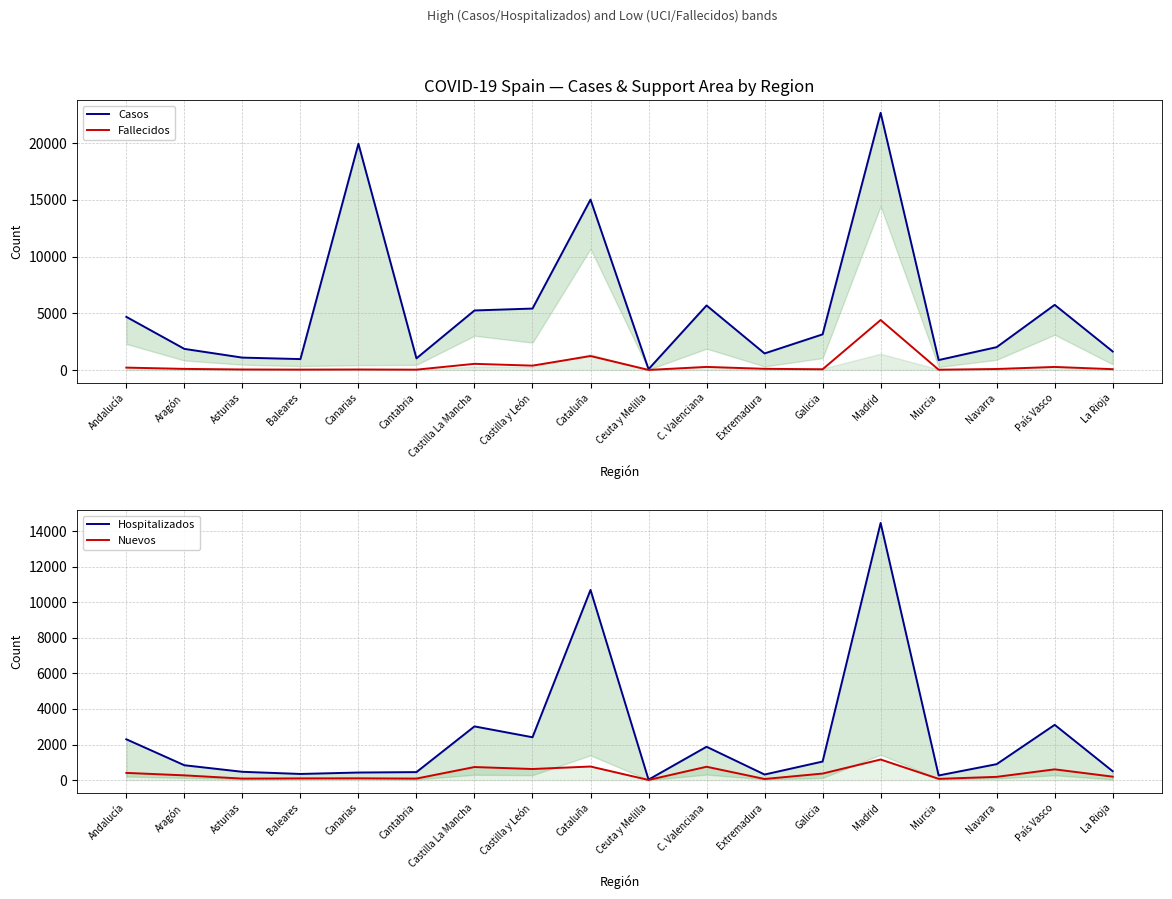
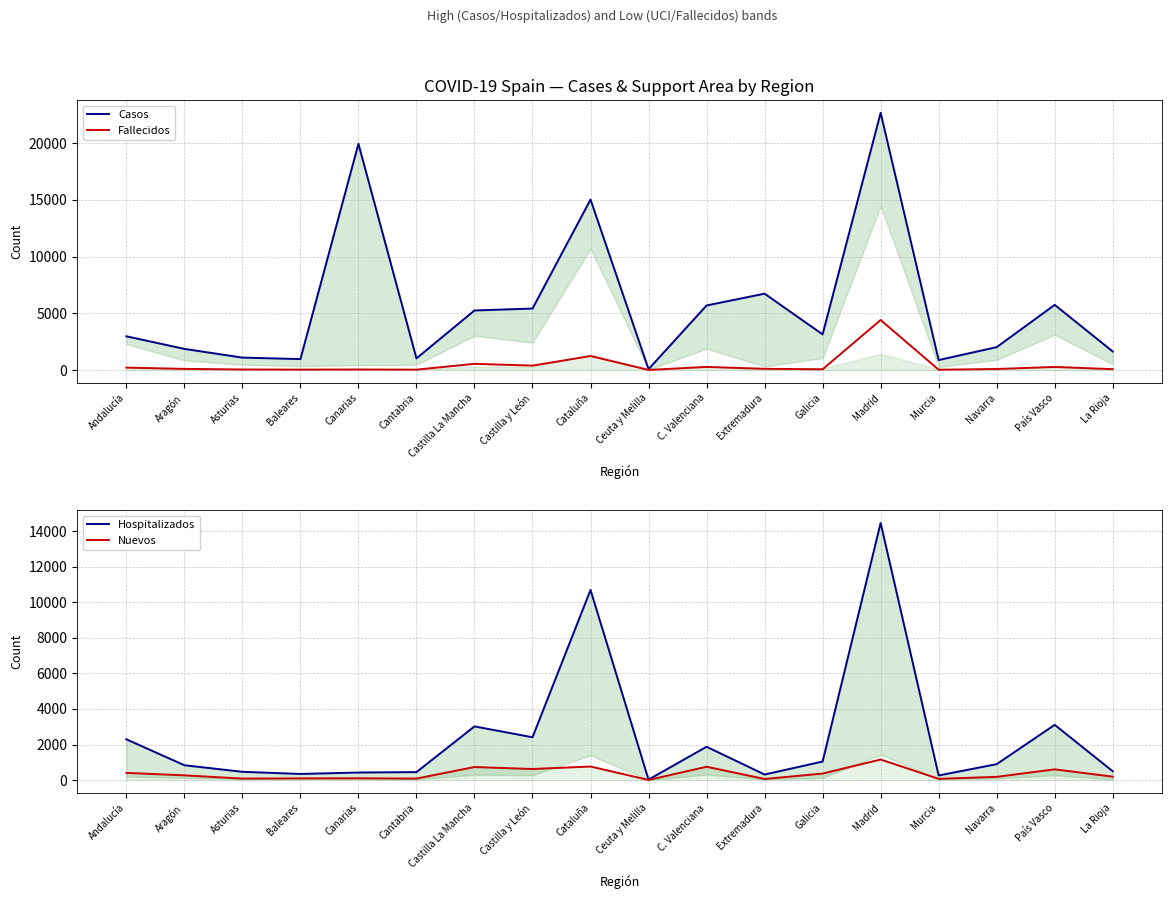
COVID-19 Spain — Cases & Support Area by Region, Casos, Andalucía: 4700 -> 3000
COVID-19 Spain — Cases & Support Area by Region, Casos, Extremadura: 1500 -> 6700
